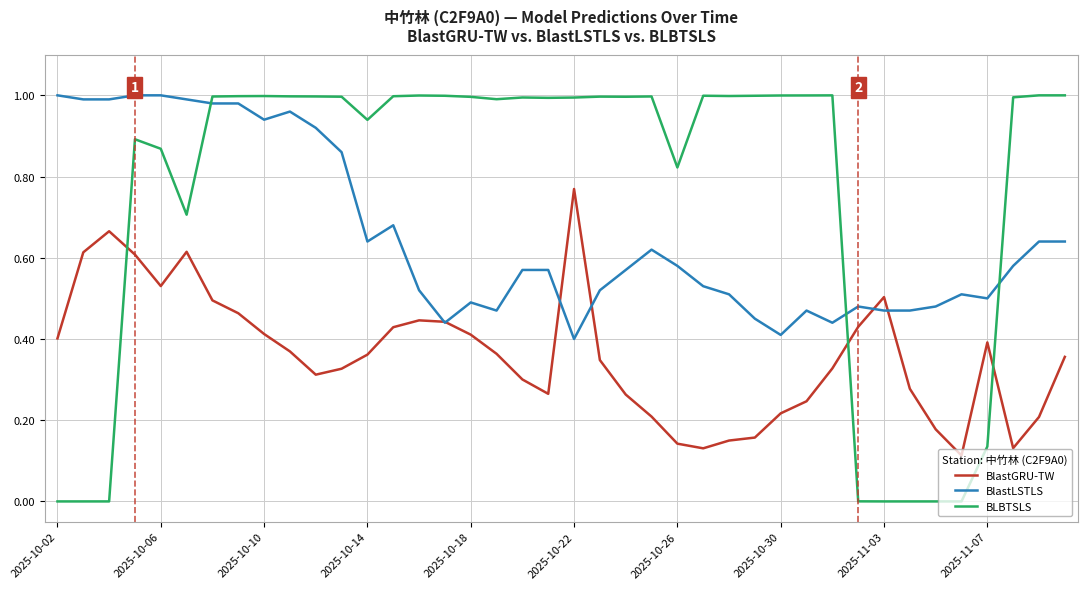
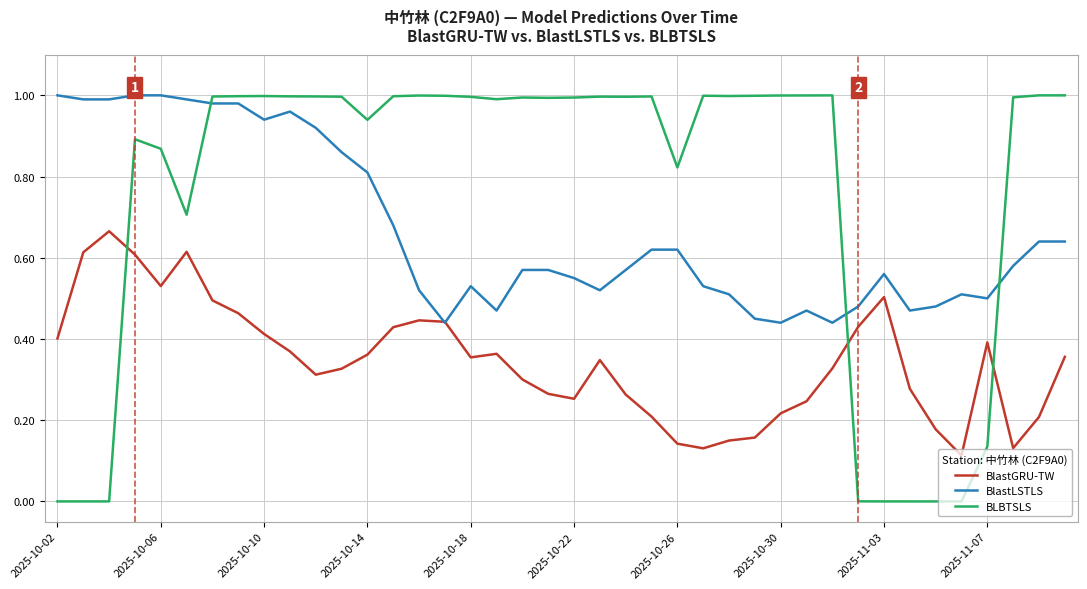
BlastLSTLS, 2025-10-14: 0.64 -> 0.81
BlastGRU-TW, 2025-10-18: 0.41 -> 0.35
BlastLSTLS, 2025-10-18: 0.49 -> 0.53
BlastGRU-TW, 2025-10-22: 0.77 -> 0.25
BlastLSTLS, 2025-10-22: 0.40 -> 0.55
BlastLSTLS, 2025-10-26: 0.58 -> 0.62
BlastLSTLS, 2025-10-30: 0.41 -> 0.44
BlastLSTLS, 2025-11-03: 0.47 -> 0.56
